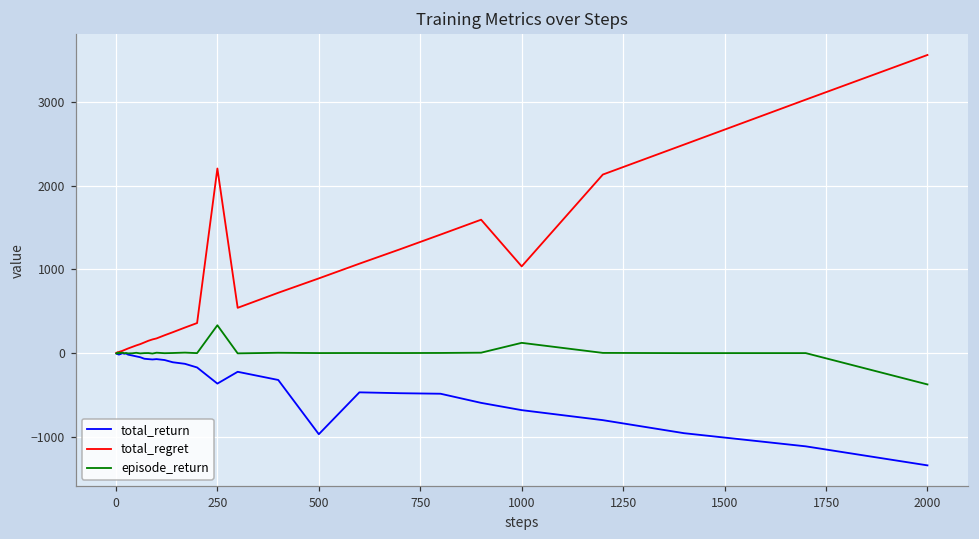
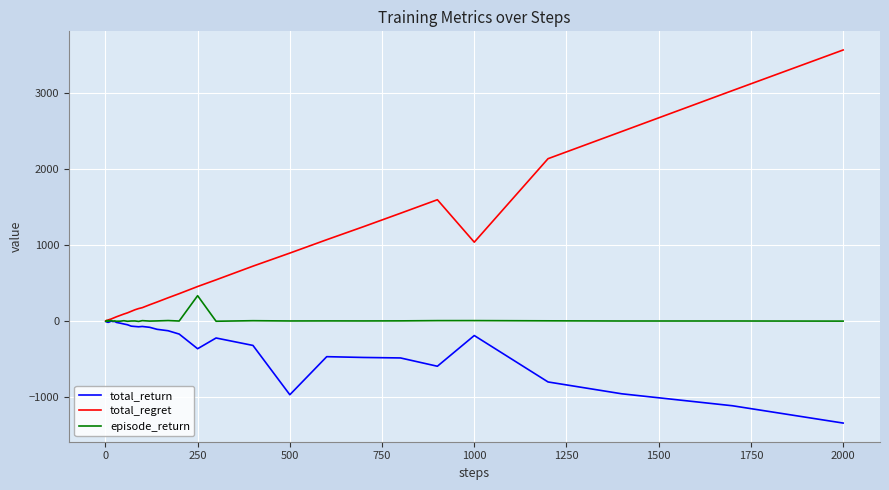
total_regret, 250: 2200 -> 500
total_return, 1000: -700 -> -200
episode_return, 1000: 100 -> 0
episode_return, 2000: -400 -> 0
